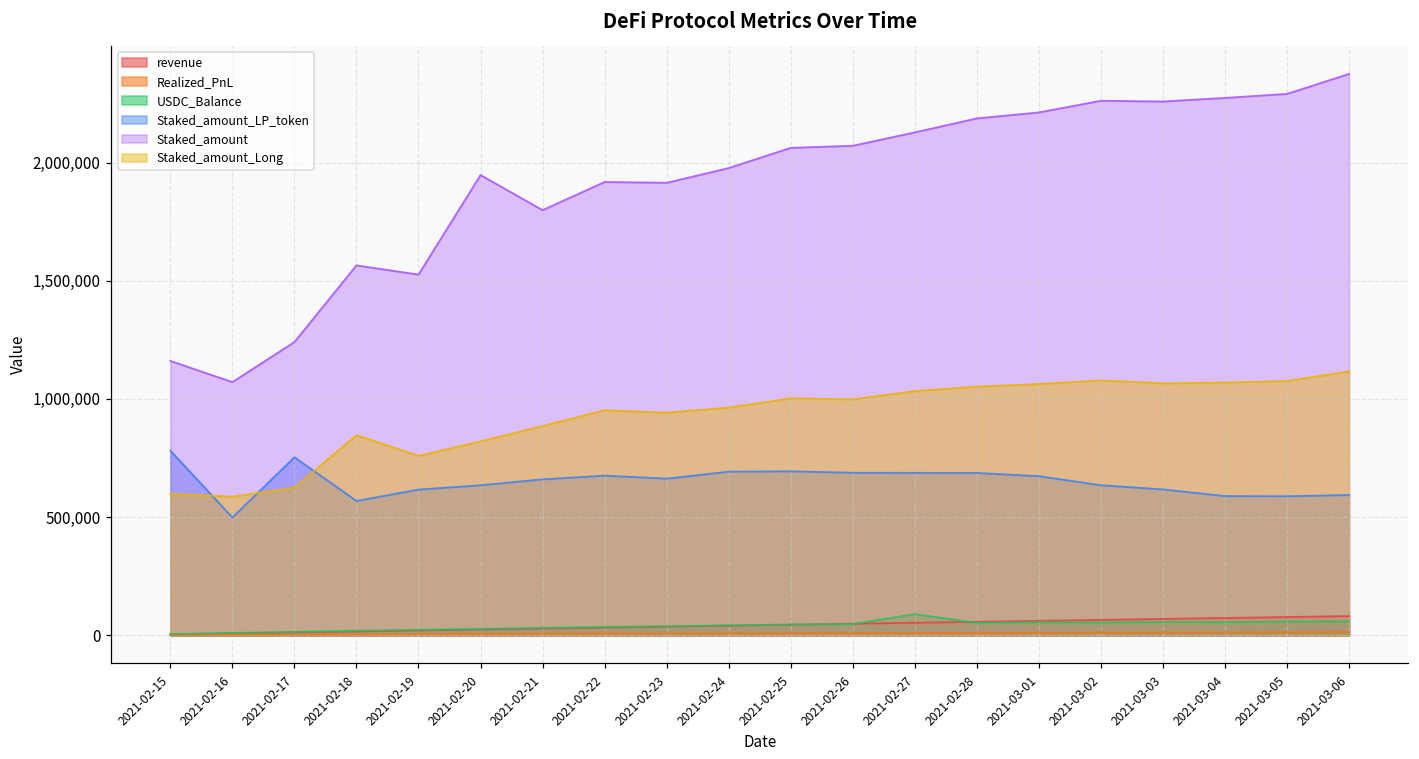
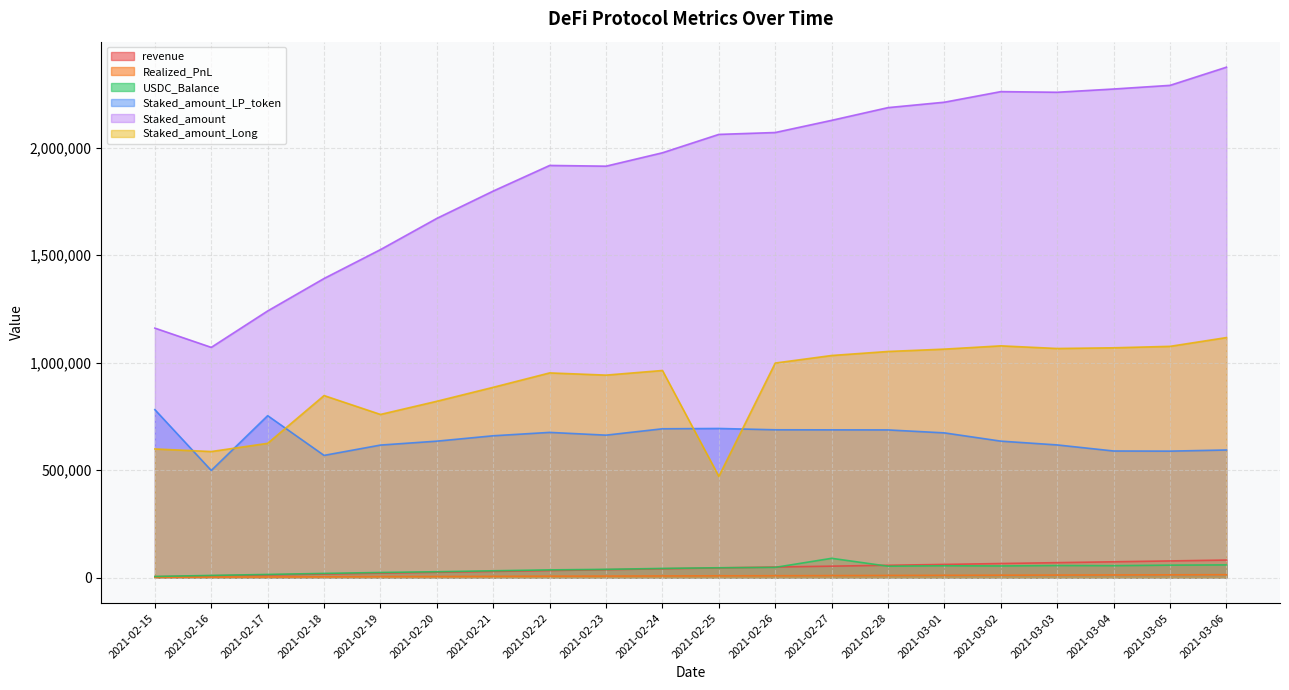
Staked_amount, 2021-02-18: 1,560,000 -> 1,390,000
Staked_amount, 2021-02-20: 1,950,000 -> 1,670,000
Staked_amount_Long, 2021-02-25: 1,000,000 -> 470,000
